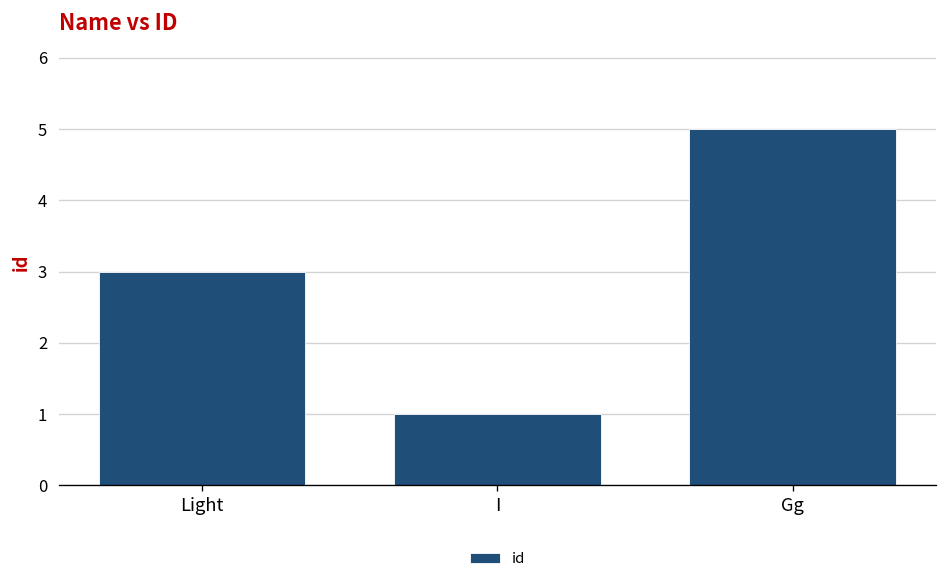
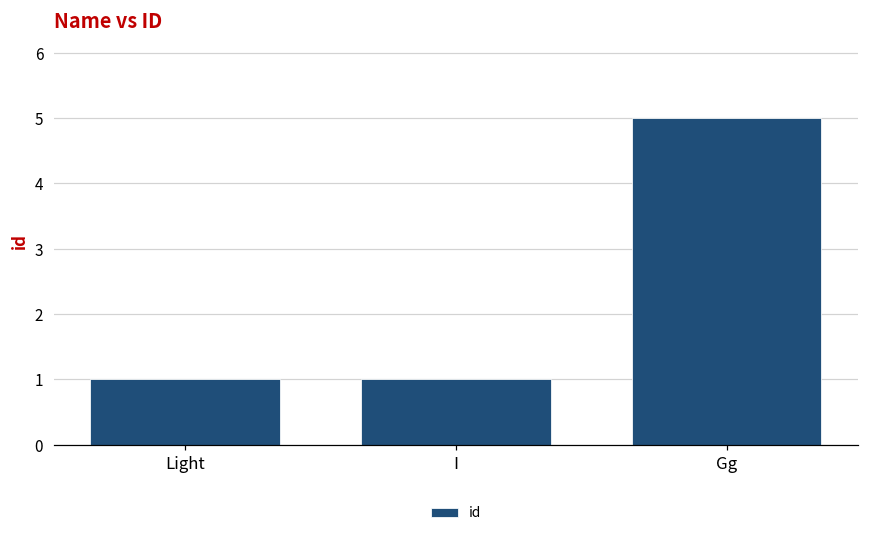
Light: 3 -> 1
